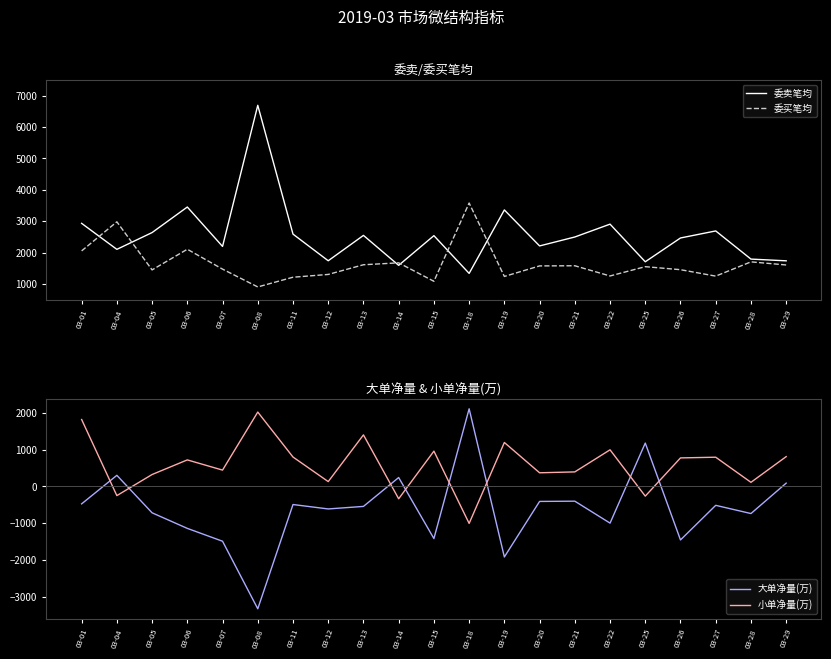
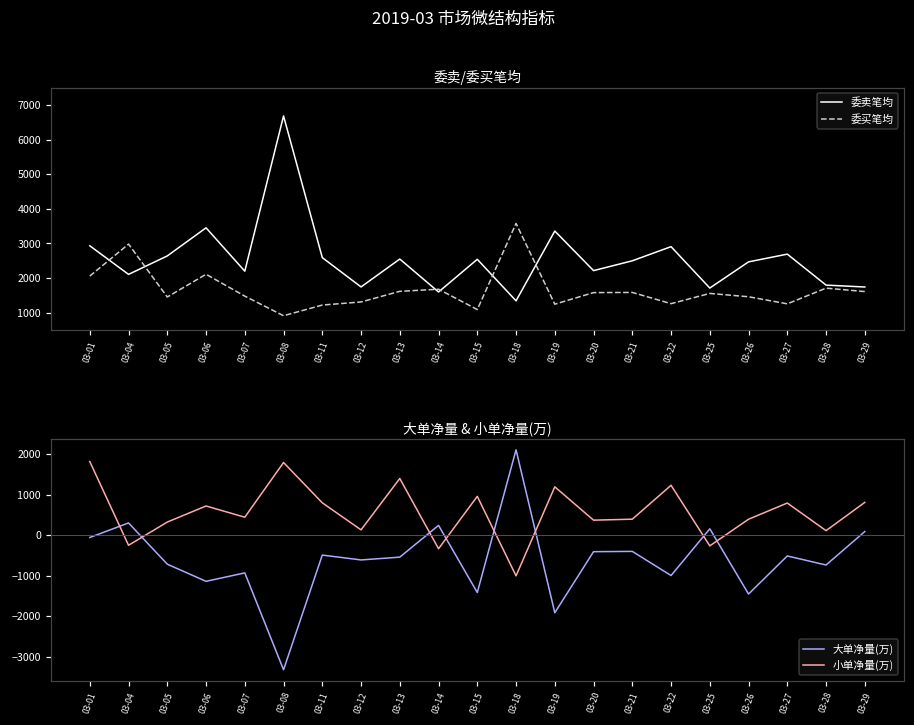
大单净量 & 小单净量(万), 大单净量(万), 03-01: -500 -> -100
大单净量 & 小单净量(万), 大单净量(万), 03-07: -1500 -> -900
大单净量 & 小单净量(万), 小单净量(万), 03-08: 2000 -> 1800
大单净量 & 小单净量(万), 小单净量(万), 03-22: 1000 -> 1200
大单净量 & 小单净量(万), 大单净量(万), 03-25: 1200 -> 200
大单净量 & 小单净量(万), 小单净量(万), 03-26: 800 -> 400
